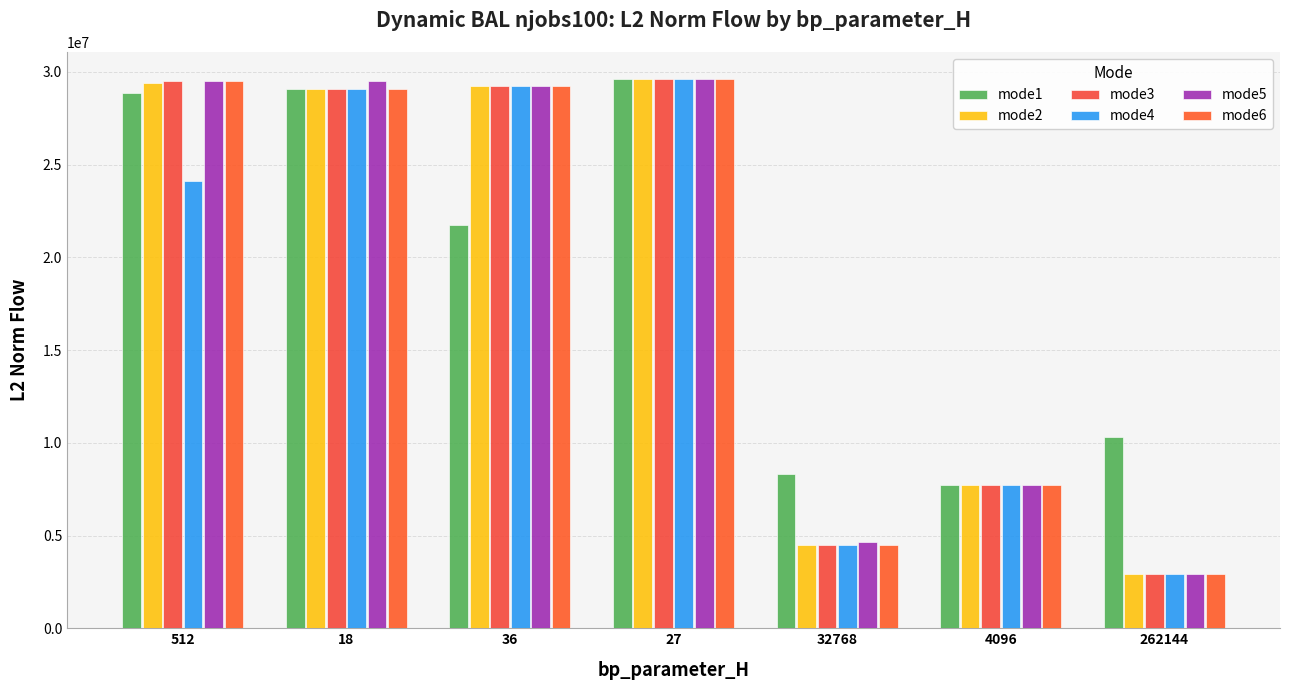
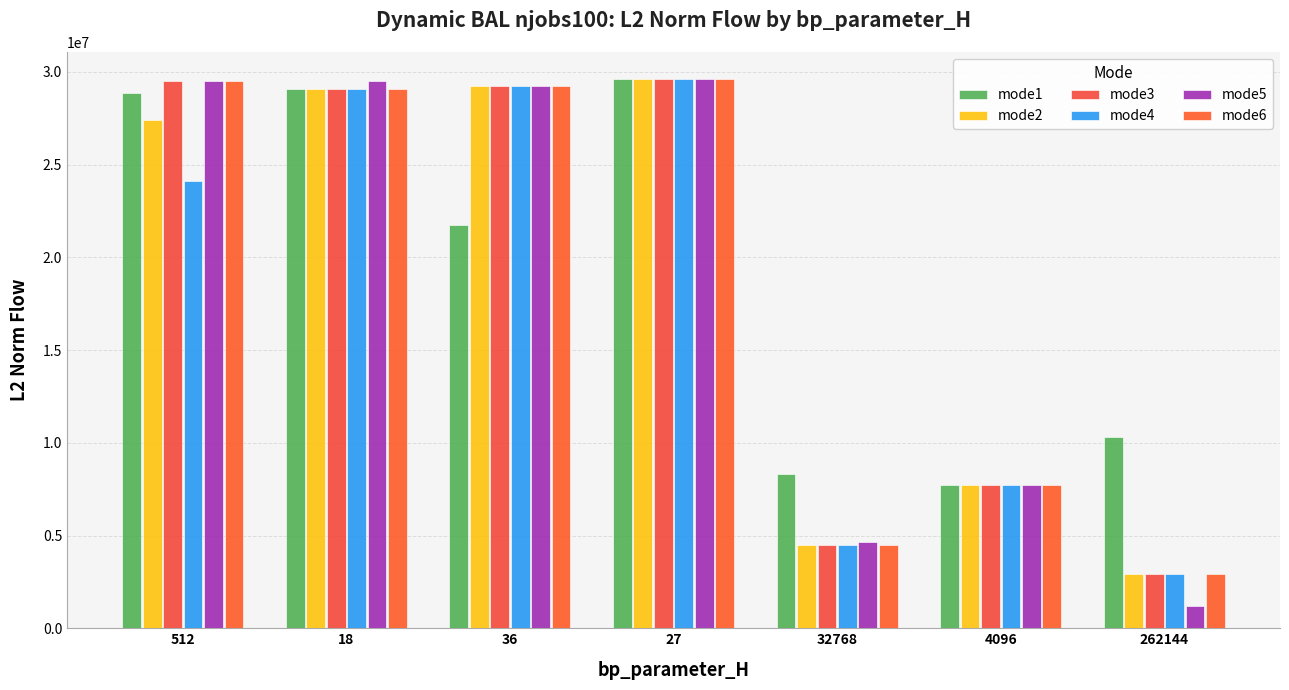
mode2, 512: 29400000 -> 27400000
mode5, 262144: 2900000 -> 1200000
